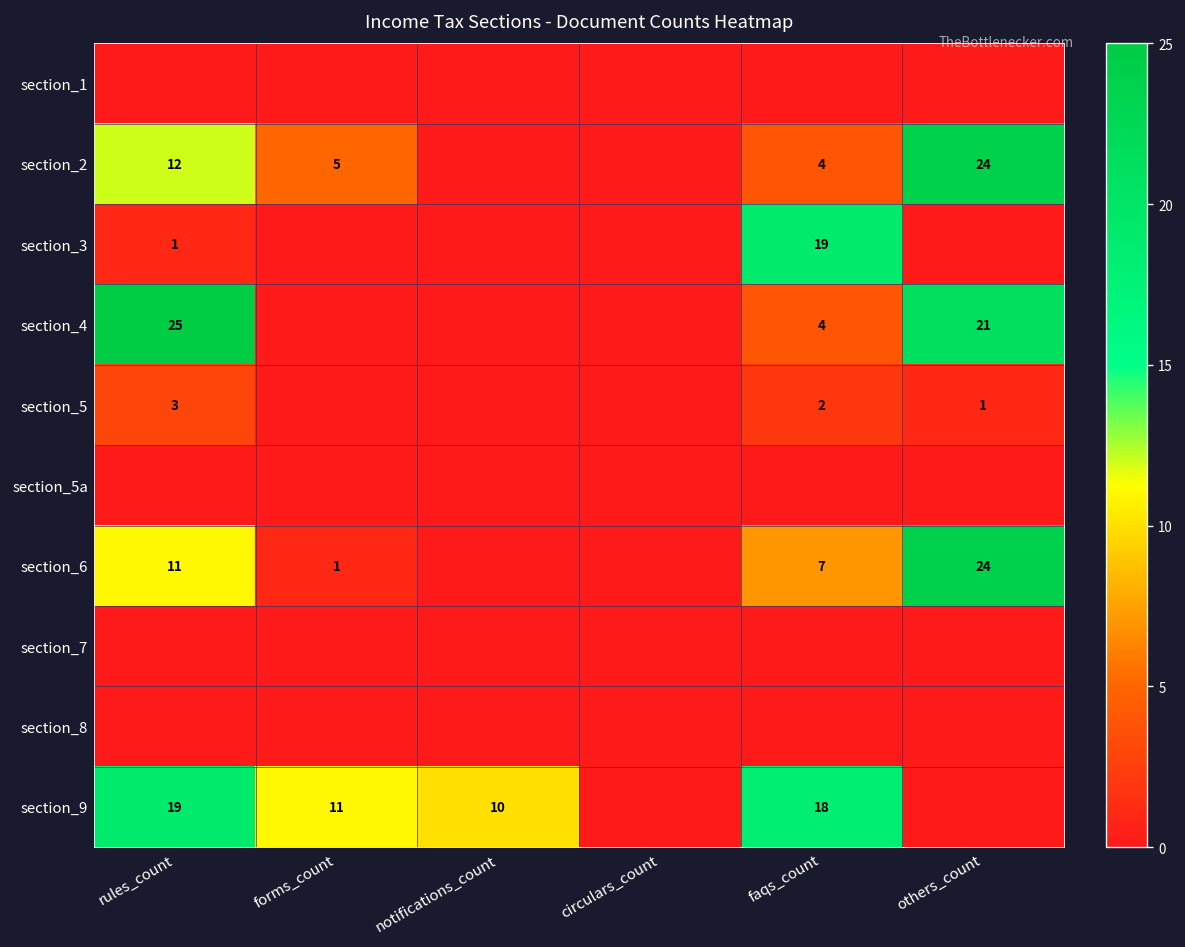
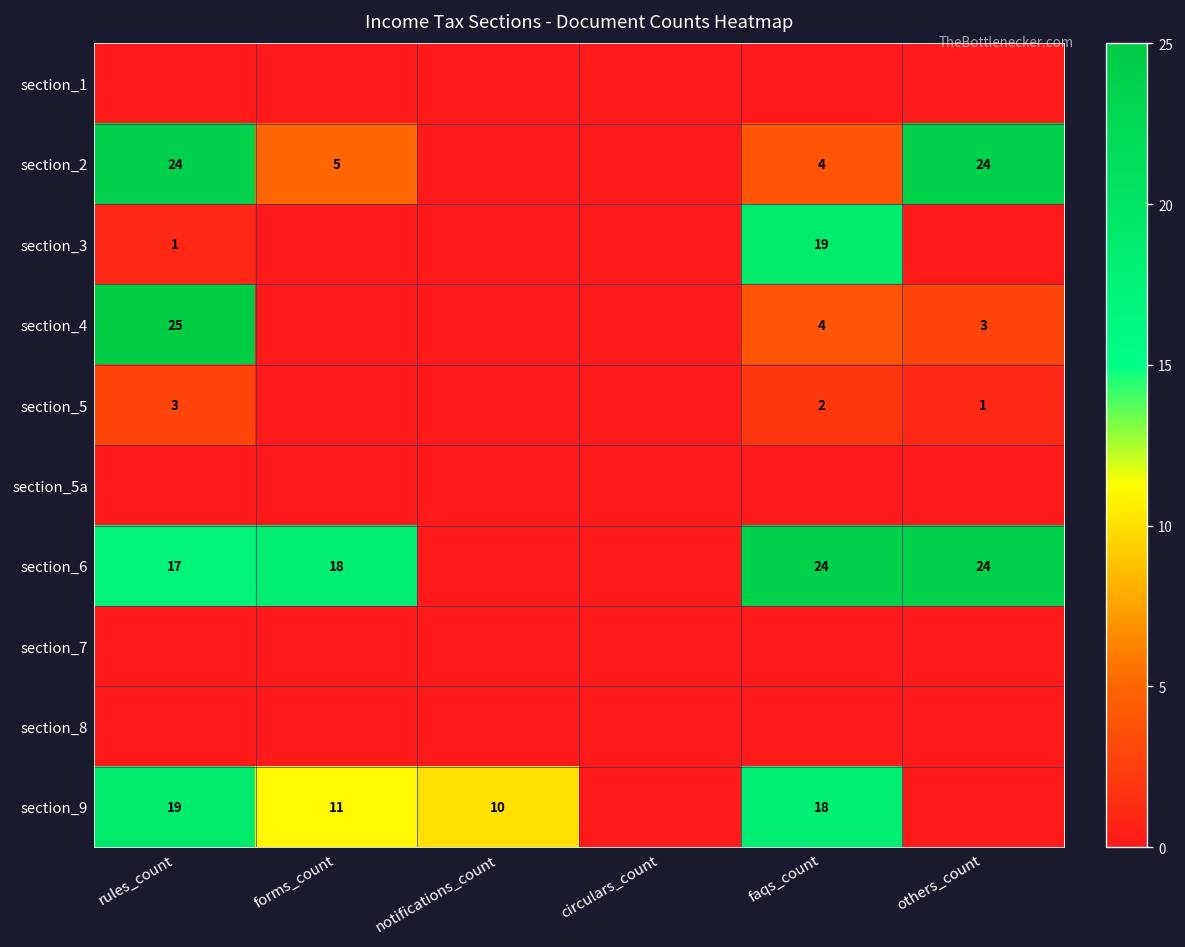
section_2, rules_count: 12 -> 24
section_4, others_count: 21 -> 3
section_6, rules_count: 11 -> 17
section_6, forms_count: 1 -> 18
section_6, faqs_count: 7 -> 24
